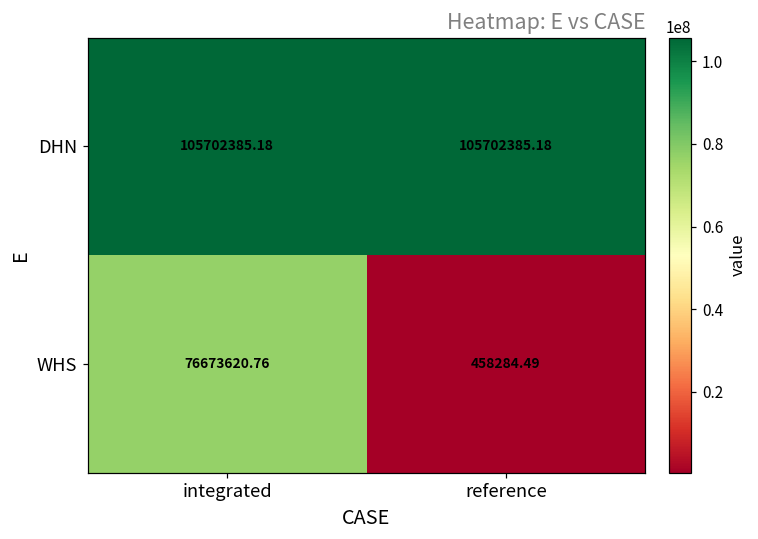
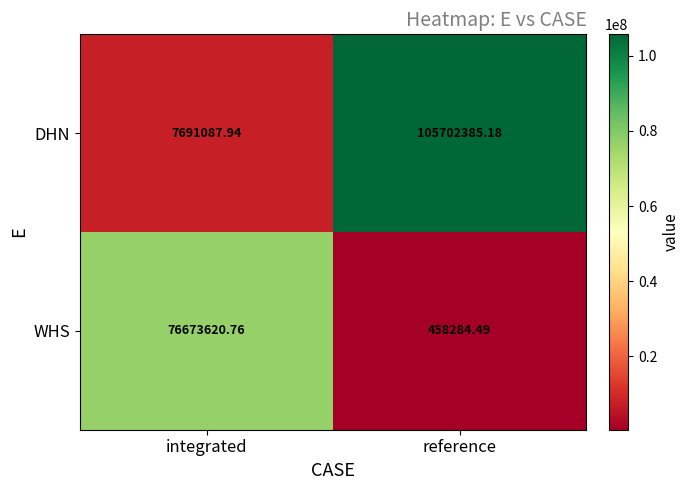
DHN, integrated: 105702385.18 -> 7691087.94
